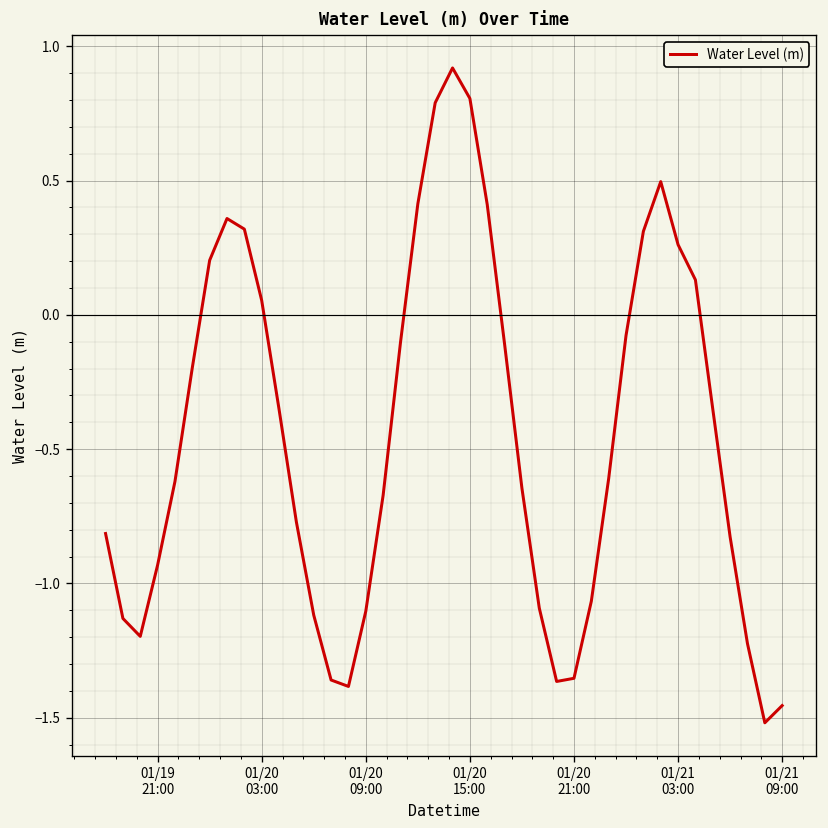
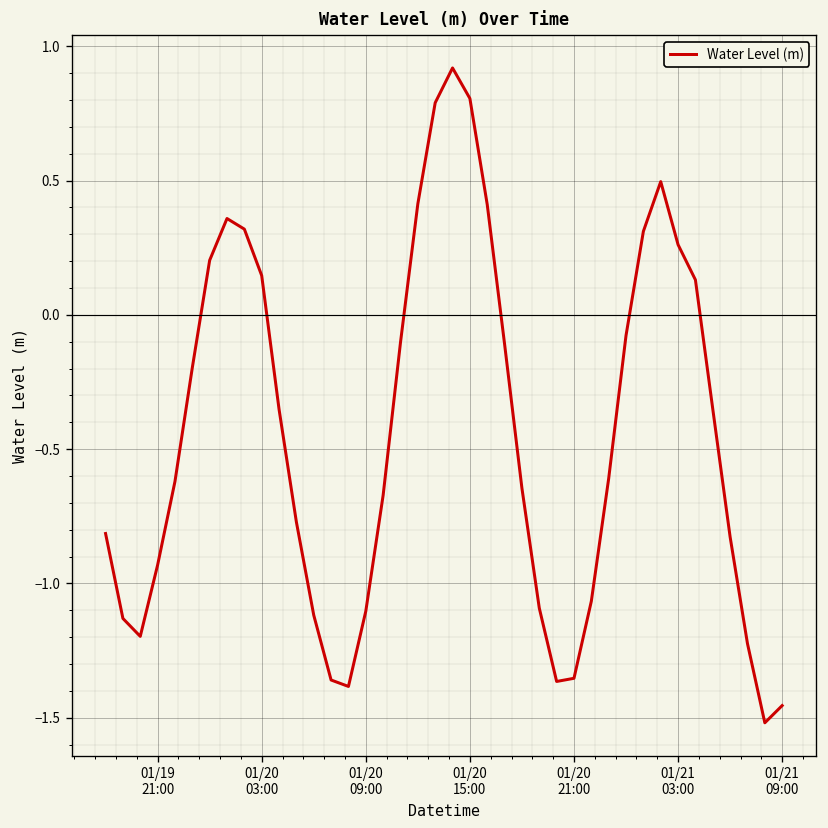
01/20 03:00: 0.05 -> 0.15
